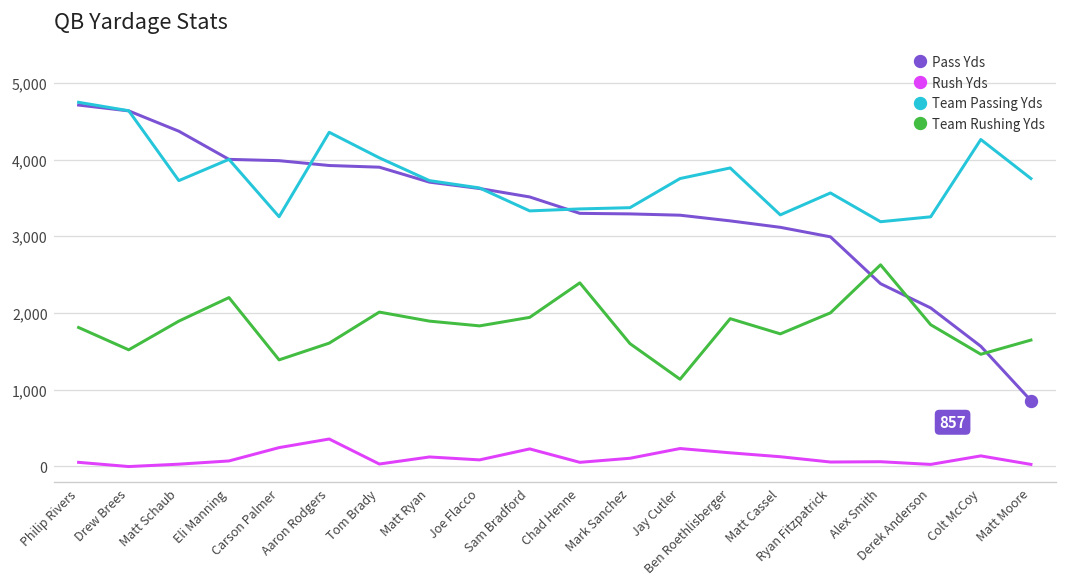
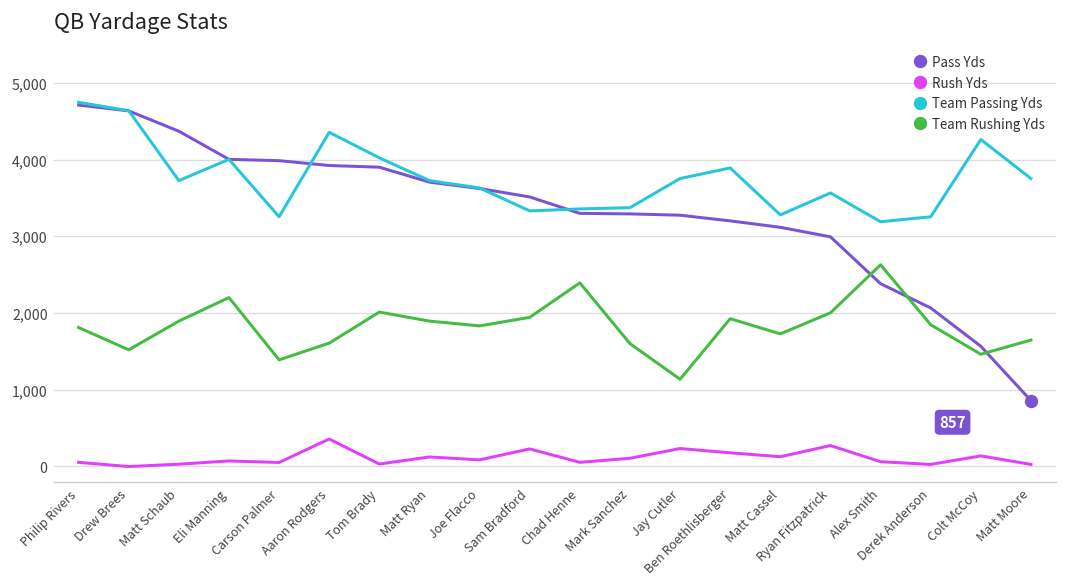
Rush Yds, Carson Palmer: 200 -> 100
Rush Yds, Ryan Fitzpatrick: 100 -> 300
